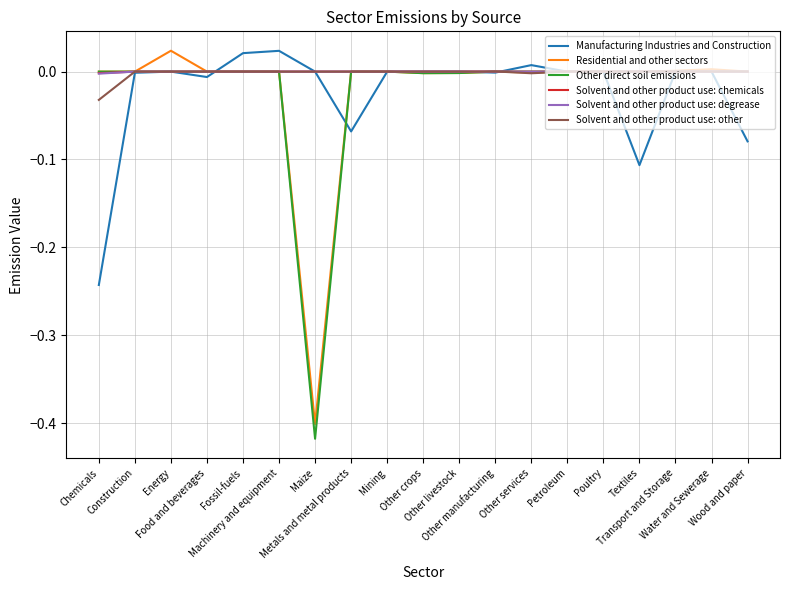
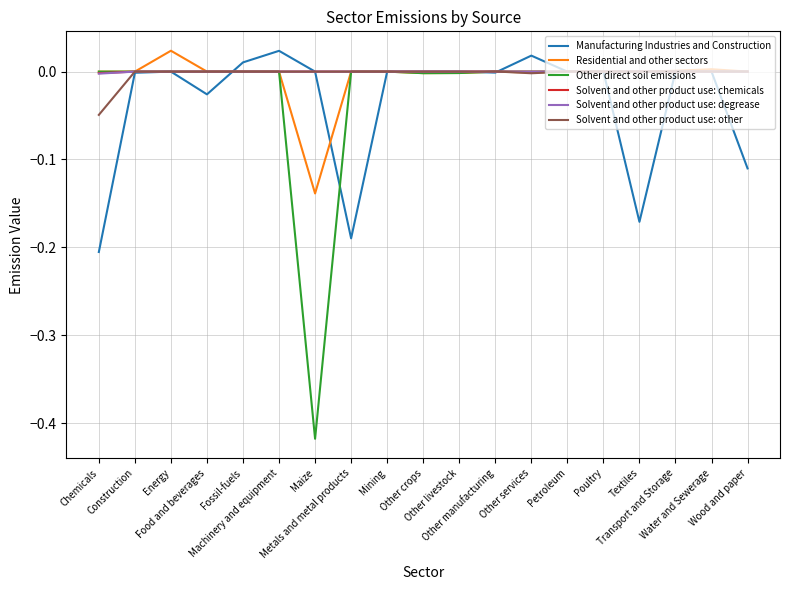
Manufacturing Industries and Construction, Chemicals: -0.24 -> -0.21
Solvent and other product use: other, Chemicals: -0.03 -> -0.05
Manufacturing Industries and Construction, Food and beverages: -0.01 -> -0.03
Manufacturing Industries and Construction, Fossil-fuels: 0.02 -> 0.01
Residential and other sectors, Maize: -0.40 -> -0.14
Manufacturing Industries and Construction, Metals and metal products: -0.07 -> -0.19
Manufacturing Industries and Construction, Other services: 0.01 -> 0.02
Manufacturing Industries and Construction, Textiles: -0.11 -> -0.17
Manufacturing Industries and Construction, Wood and paper: -0.08 -> -0.11
